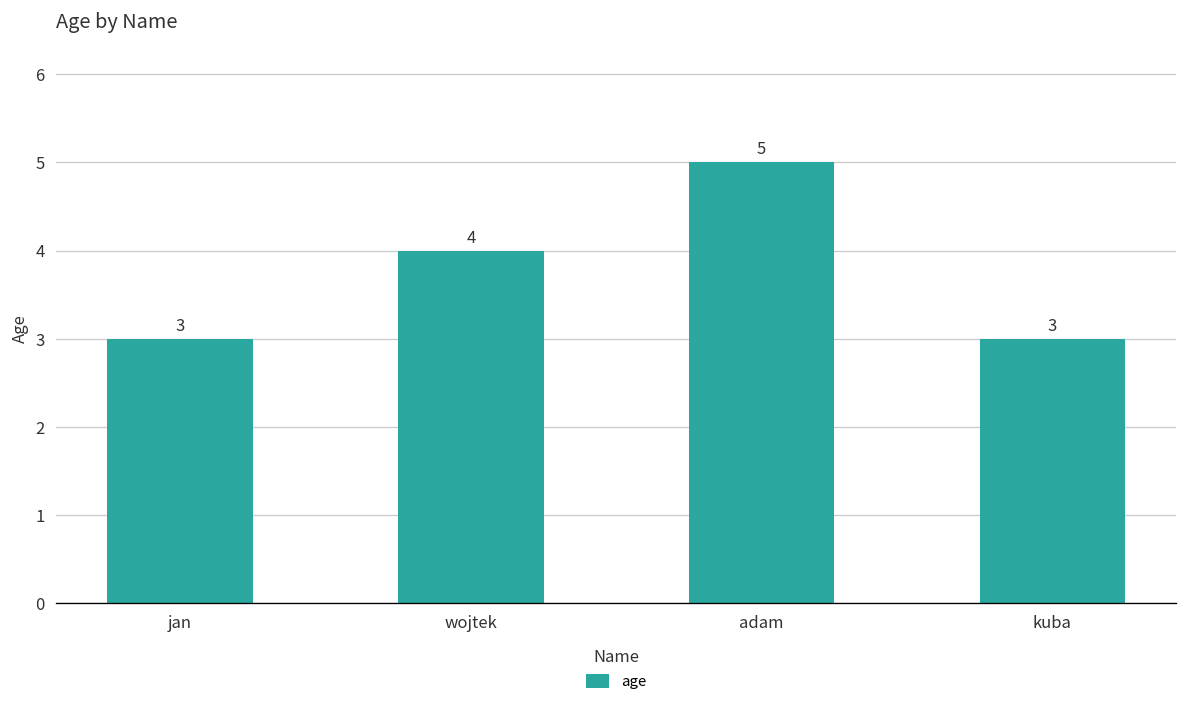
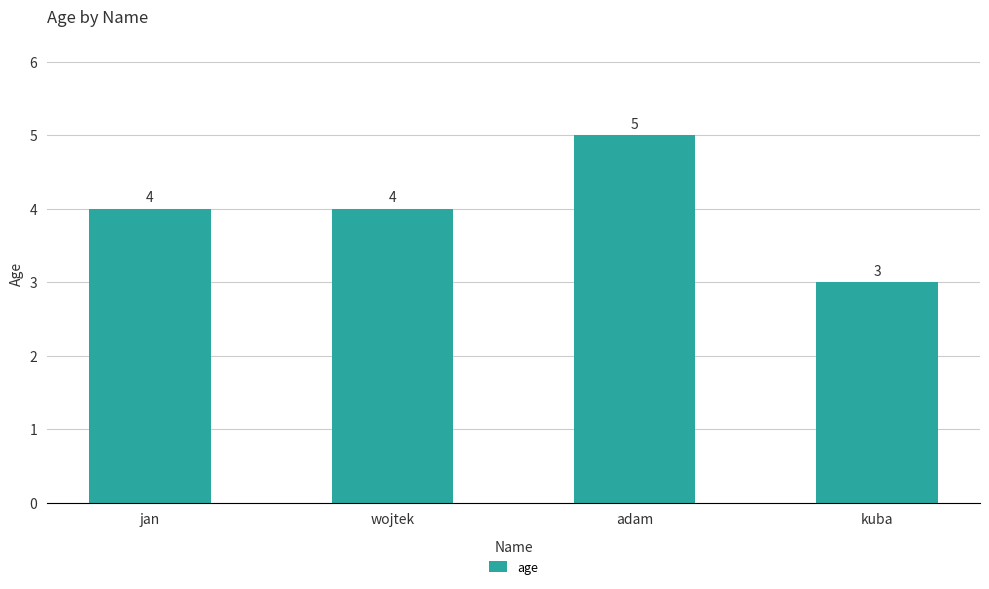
jan: 3 -> 4
